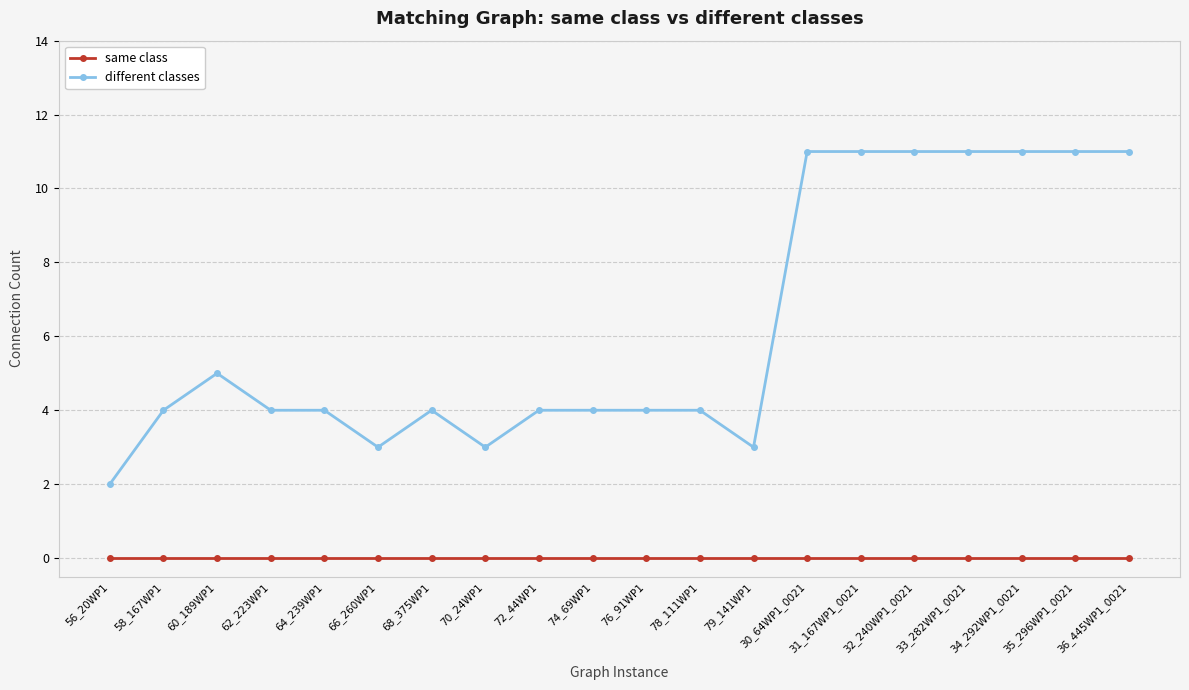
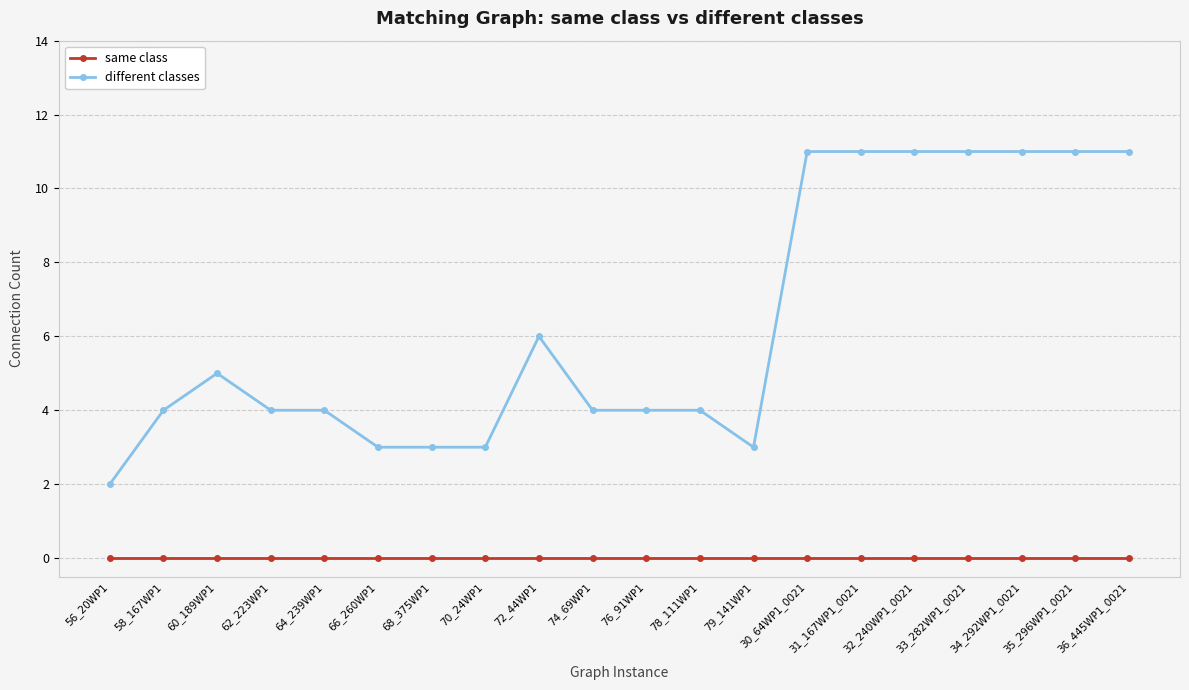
different classes, 68_375WP1: 4 -> 3
different classes, 72_44WP1: 4 -> 6
